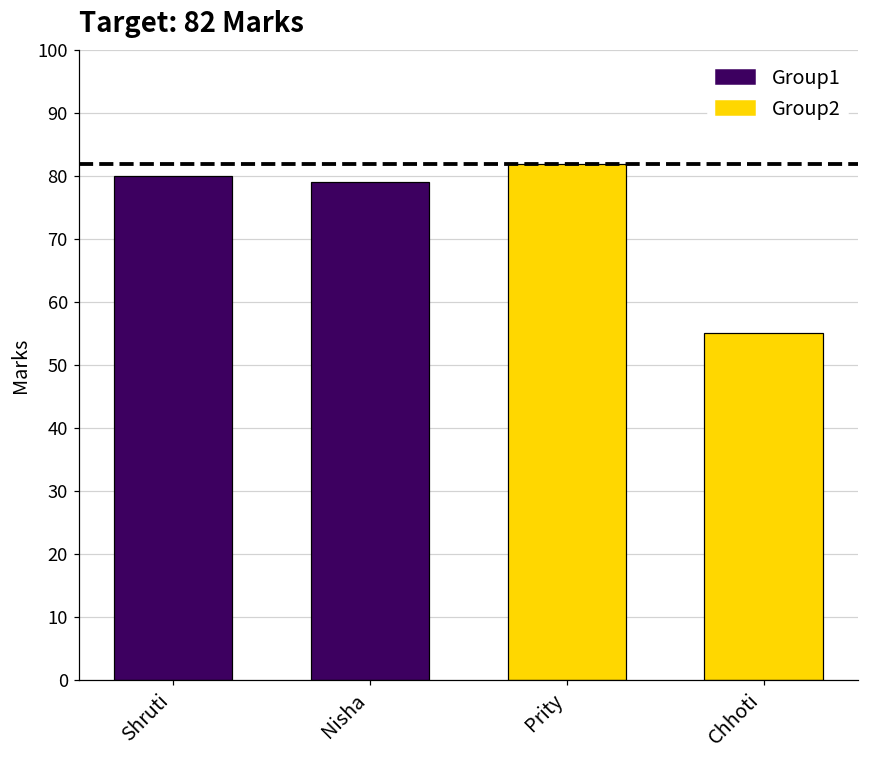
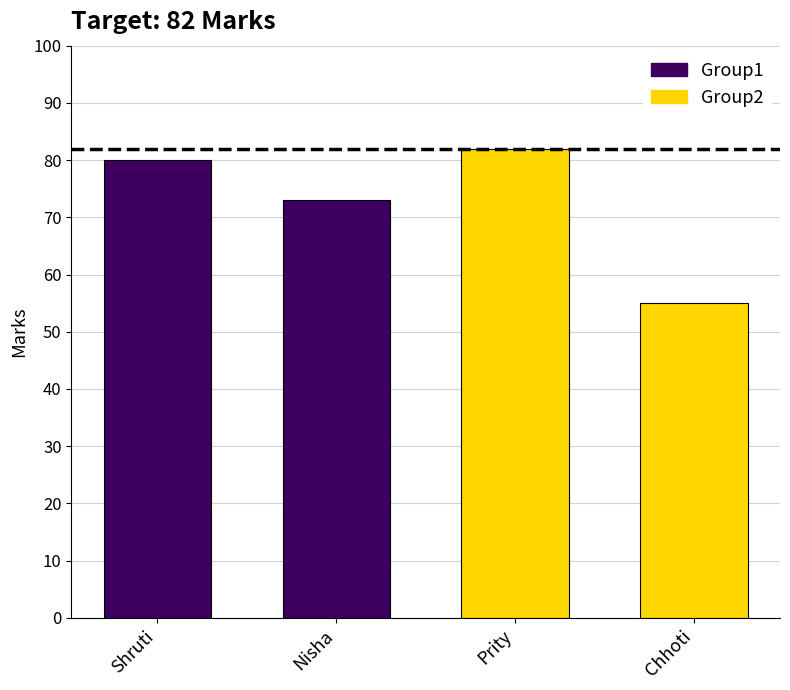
Nisha: 79 -> 73
